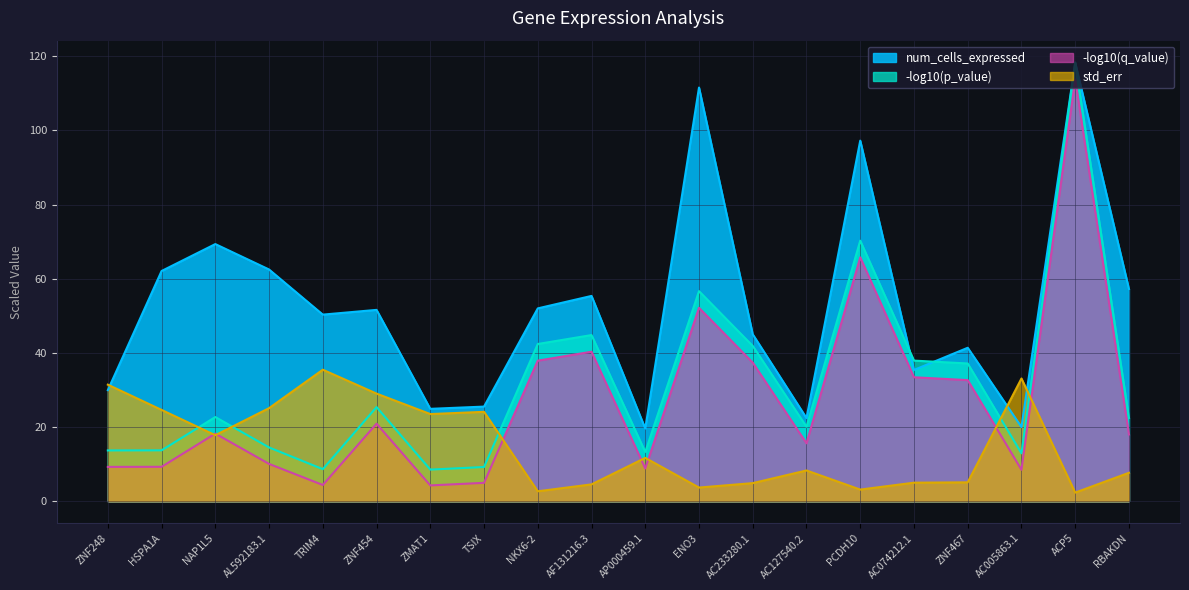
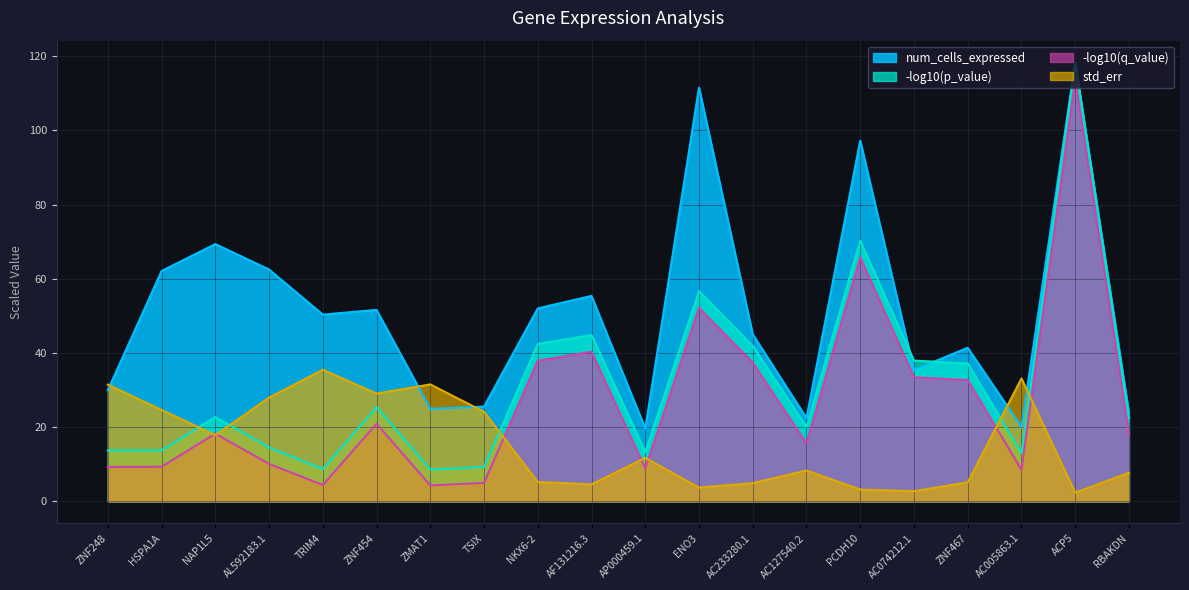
std_err, AL592183.1: 25 -> 28
std_err, ZMAT1: 24 -> 32
std_err, NKX6-2: 3 -> 5
std_err, AC074212.1: 5 -> 3
num_cells_expressed, RBAKDN: 57 -> 24
